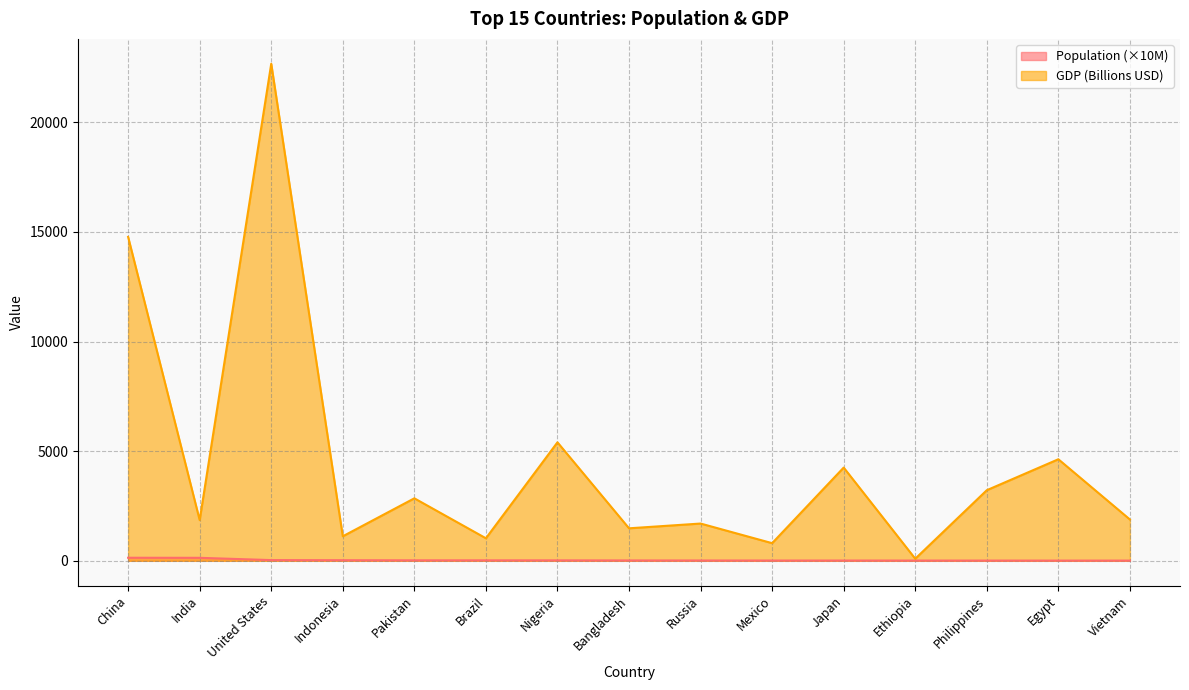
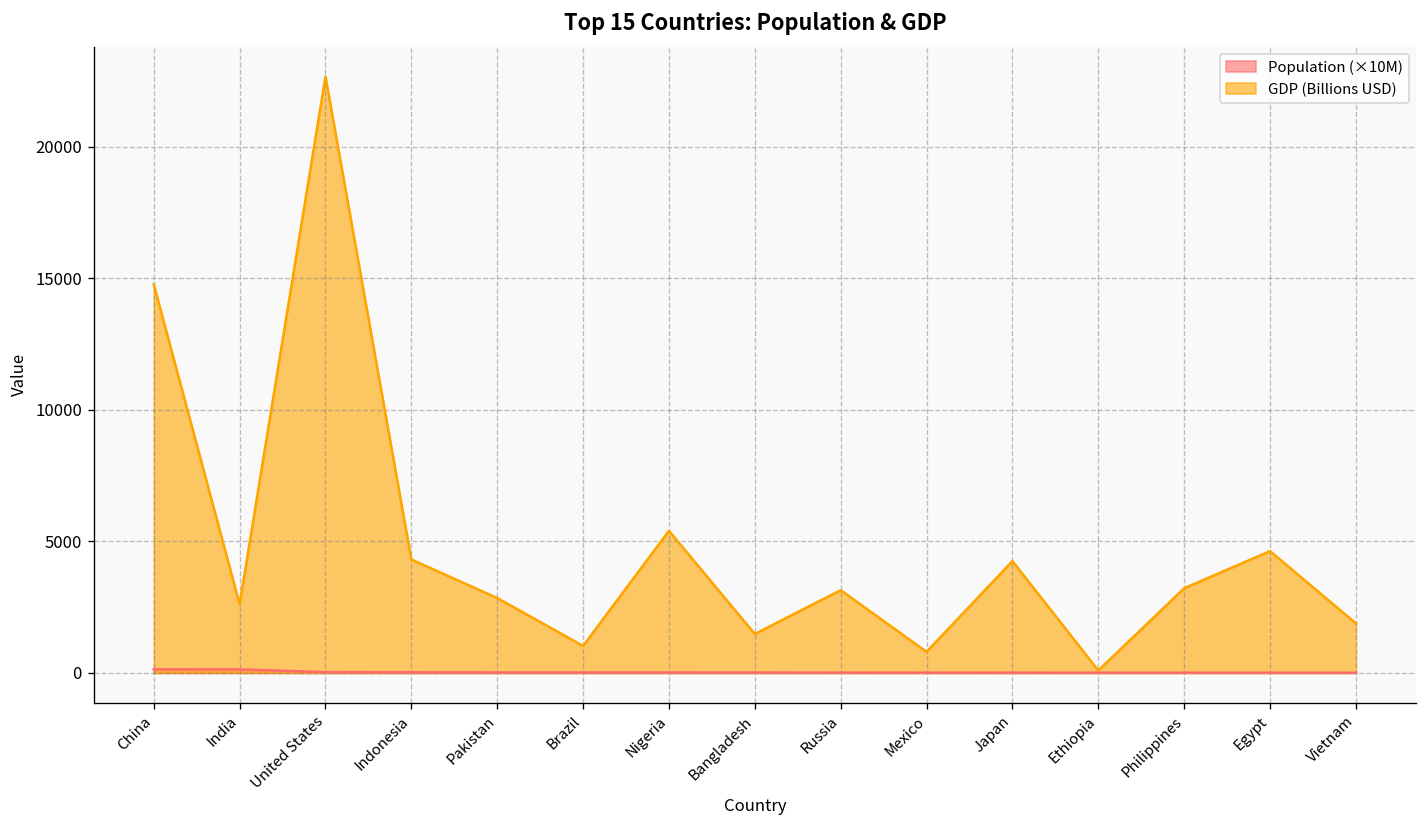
GDP (Billions USD), India: 1900 -> 2600
GDP (Billions USD), Indonesia: 1100 -> 4300
GDP (Billions USD), Russia: 1700 -> 3100
